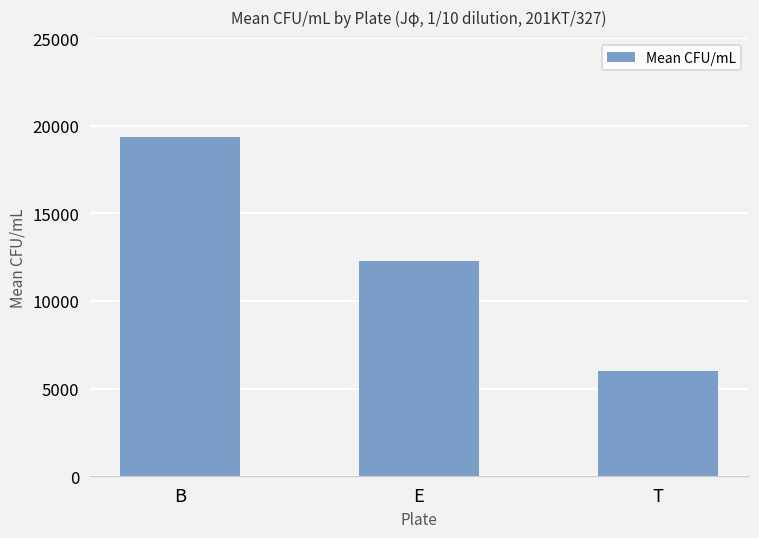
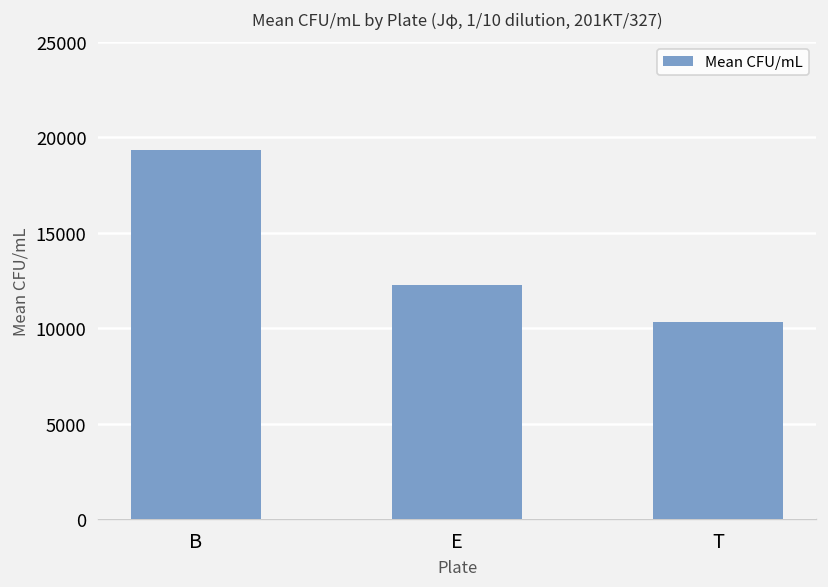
T: 6000 -> 10300
